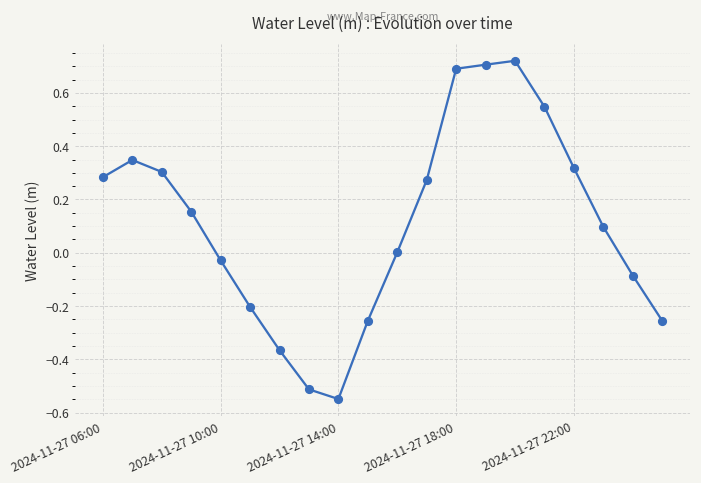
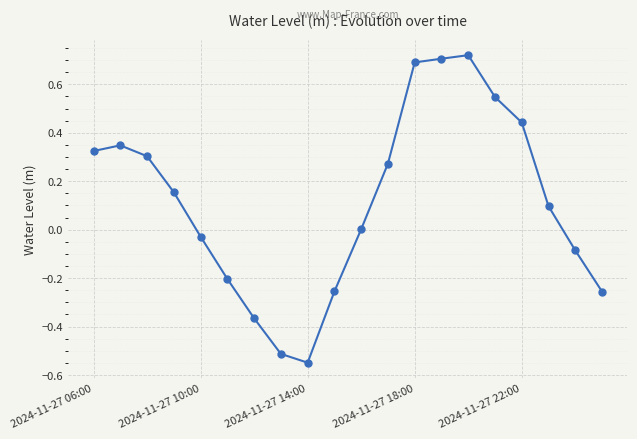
2024-11-27 06:00: 0.28 -> 0.32
2024-11-27 22:00: 0.32 -> 0.44
